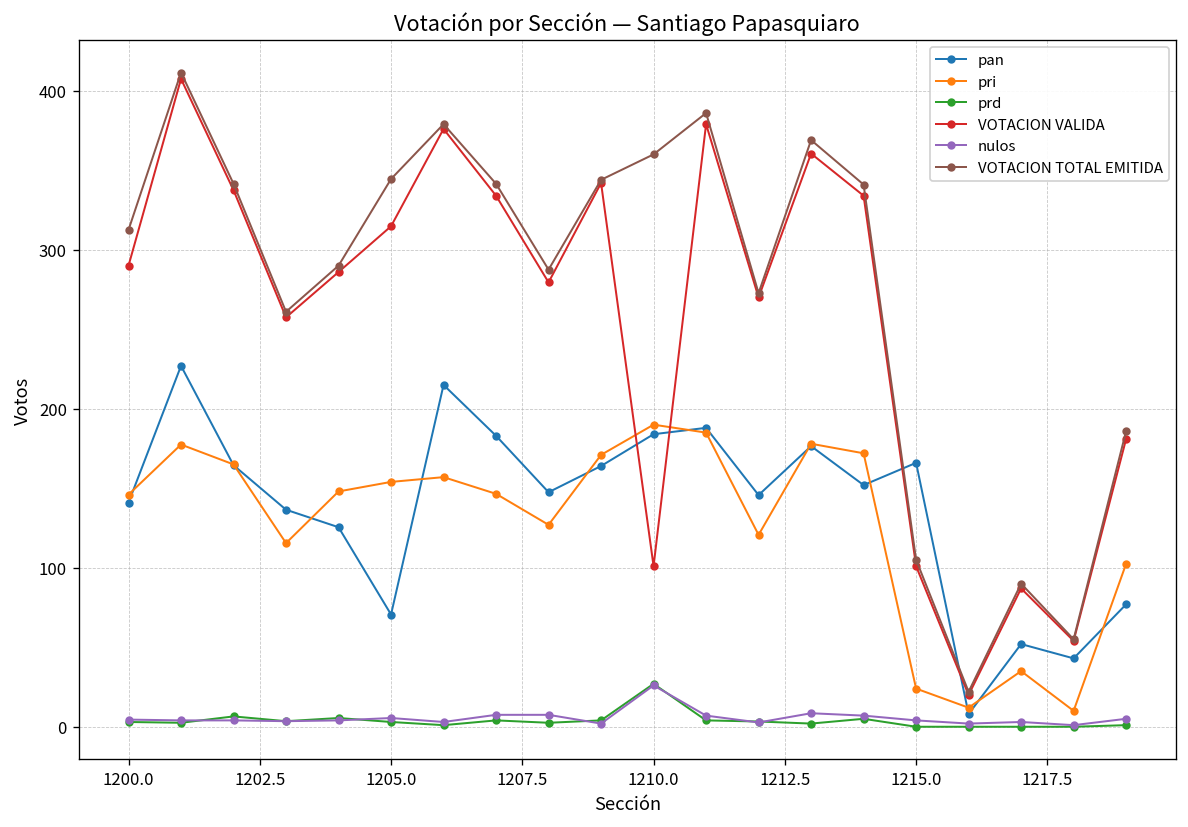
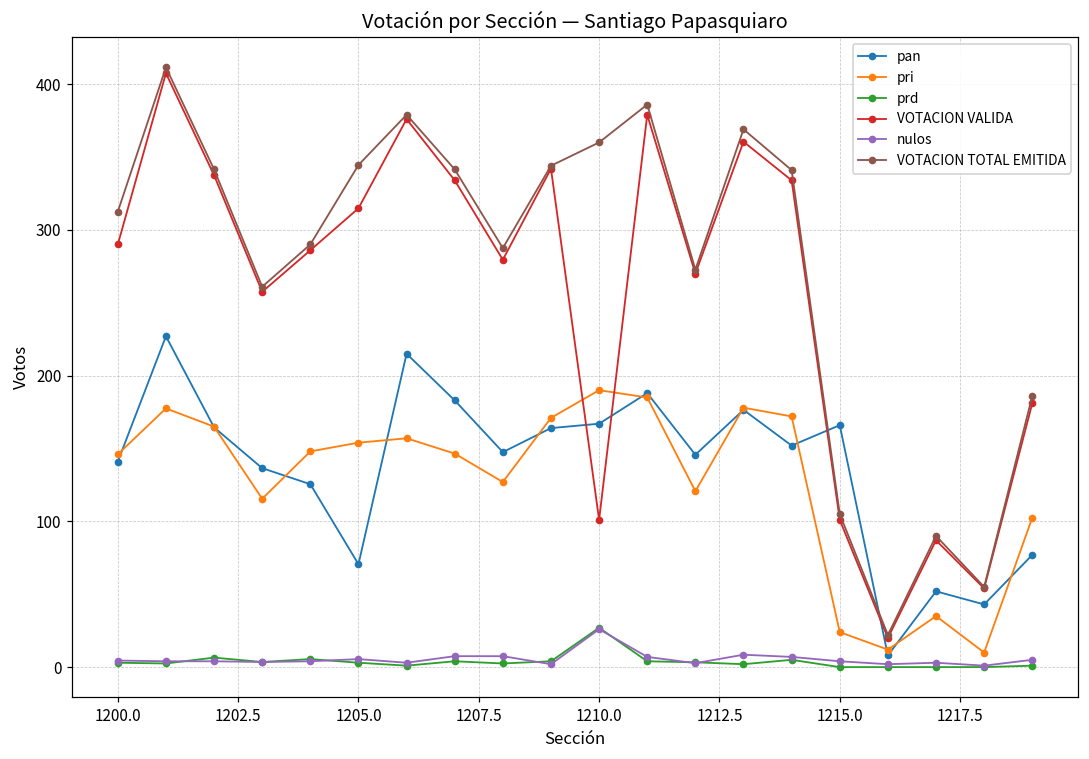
pan, 1210.0: 184 -> 167
